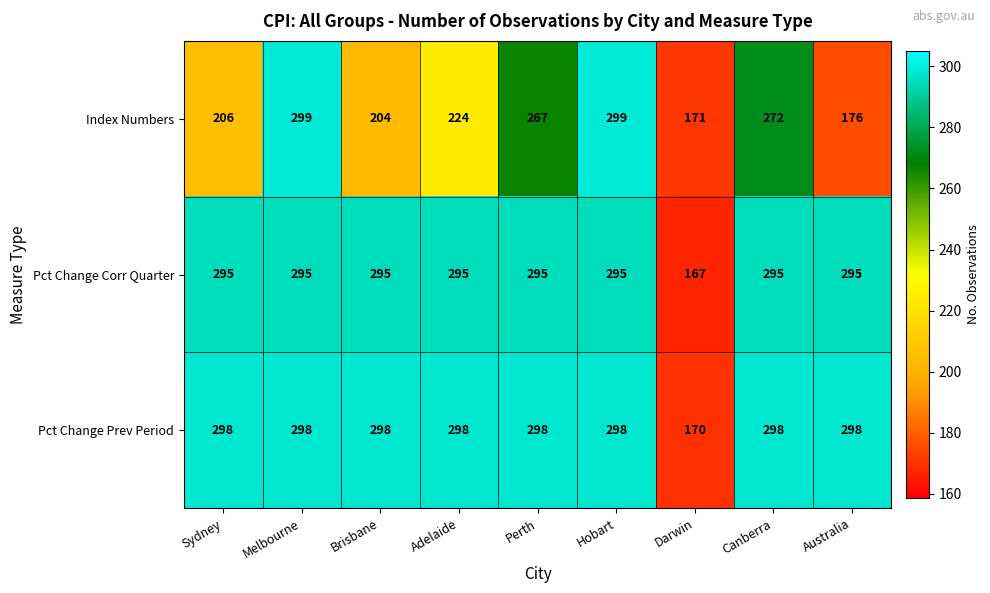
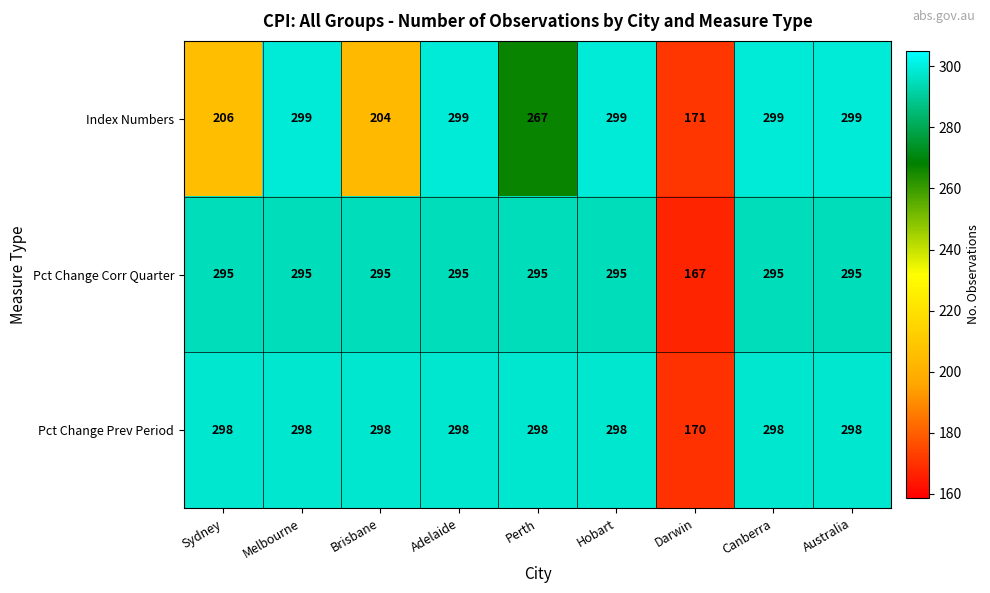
Index Numbers, Adelaide: 224 -> 299
Index Numbers, Canberra: 272 -> 299
Index Numbers, Australia: 176 -> 299
